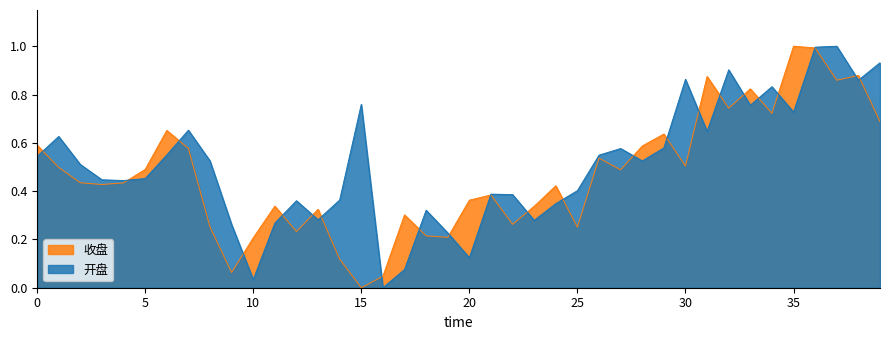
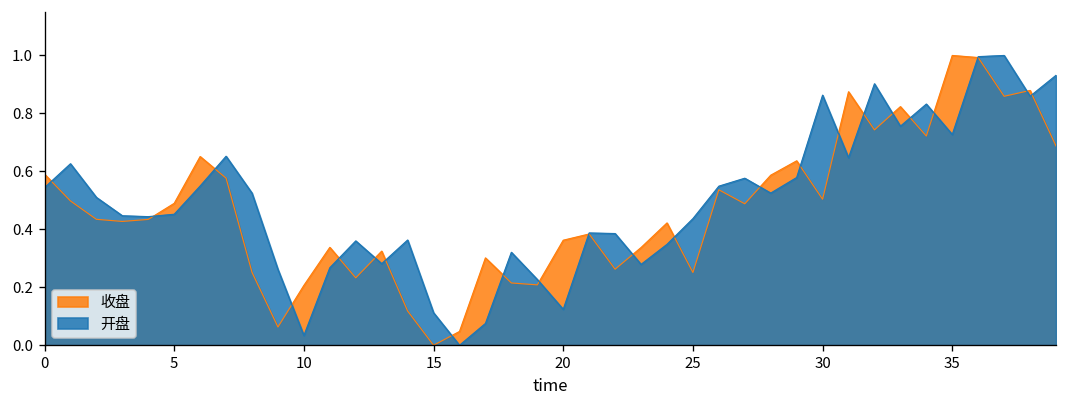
开盘, 15: 0.76 -> 0.11
开盘, 25: 0.40 -> 0.44
